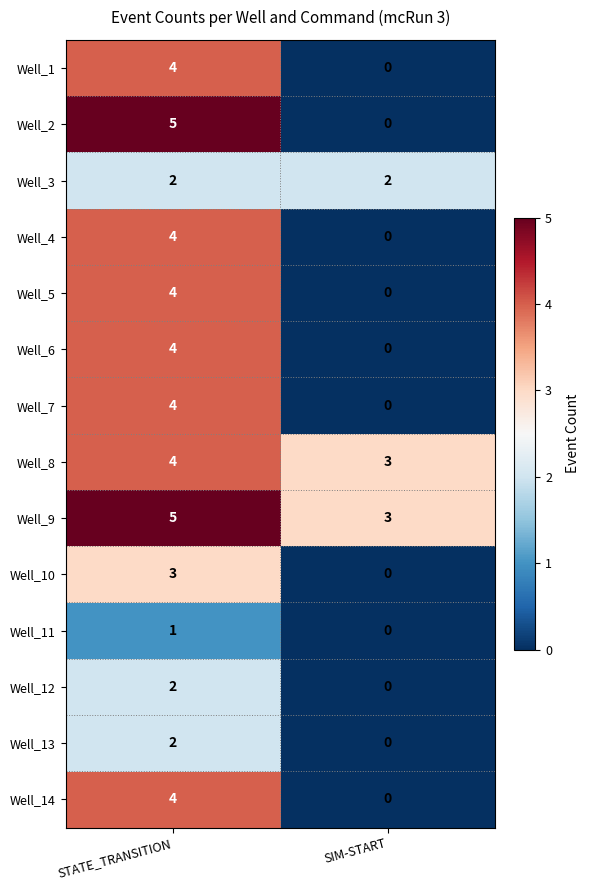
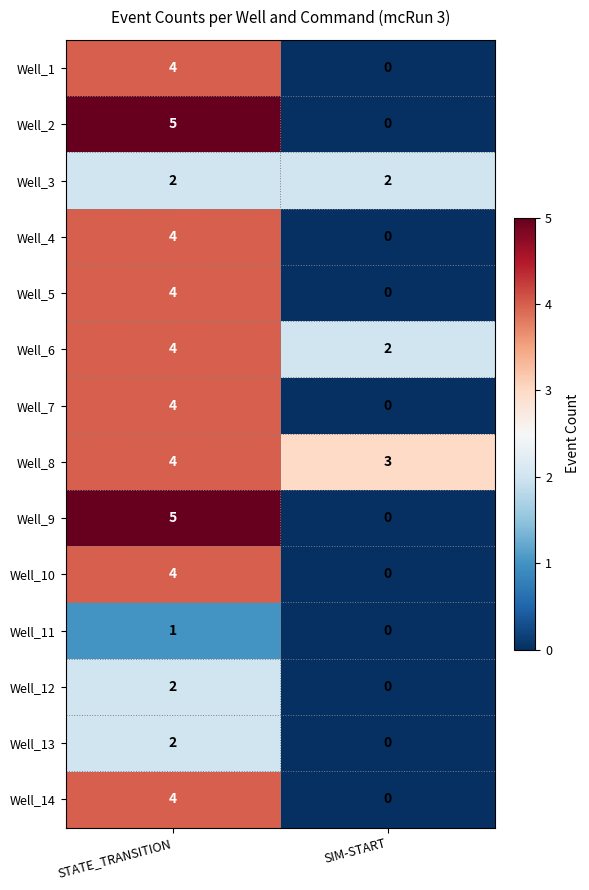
Well_6, SIM-START: 0 -> 2
Well_9, SIM-START: 3 -> 0
Well_10, STATE_TRANSITION: 3 -> 4
